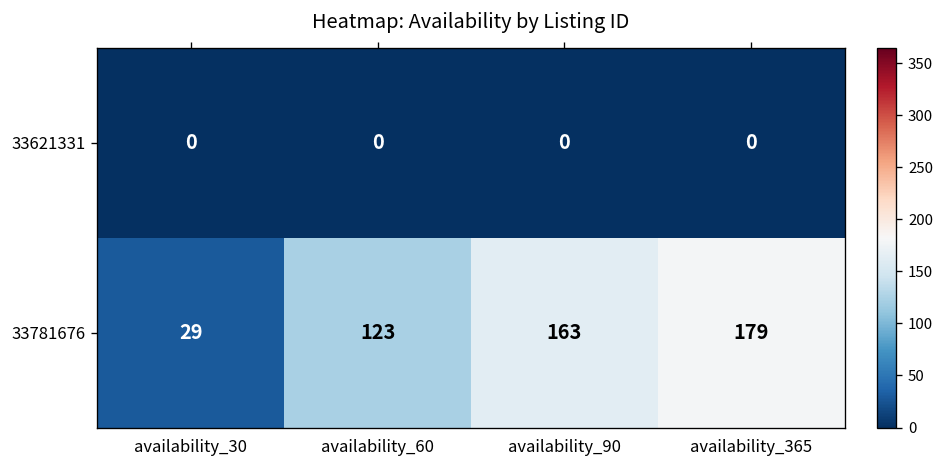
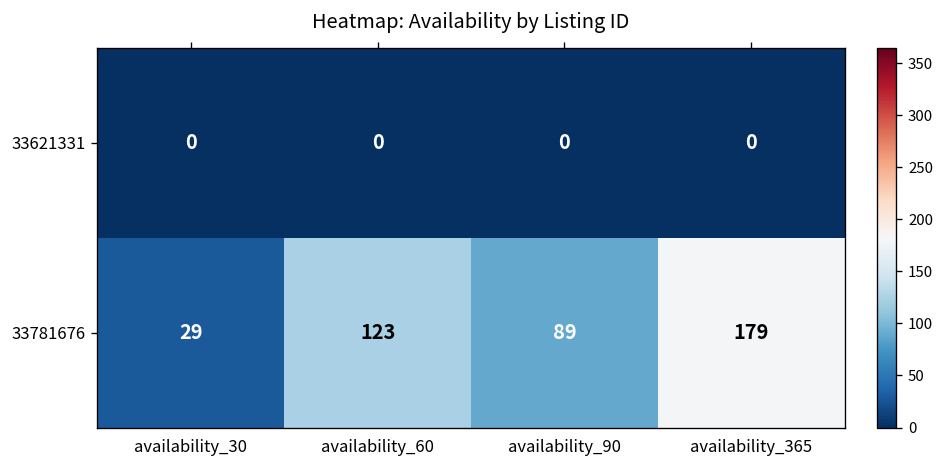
33781676, availability_90: 163 -> 89
